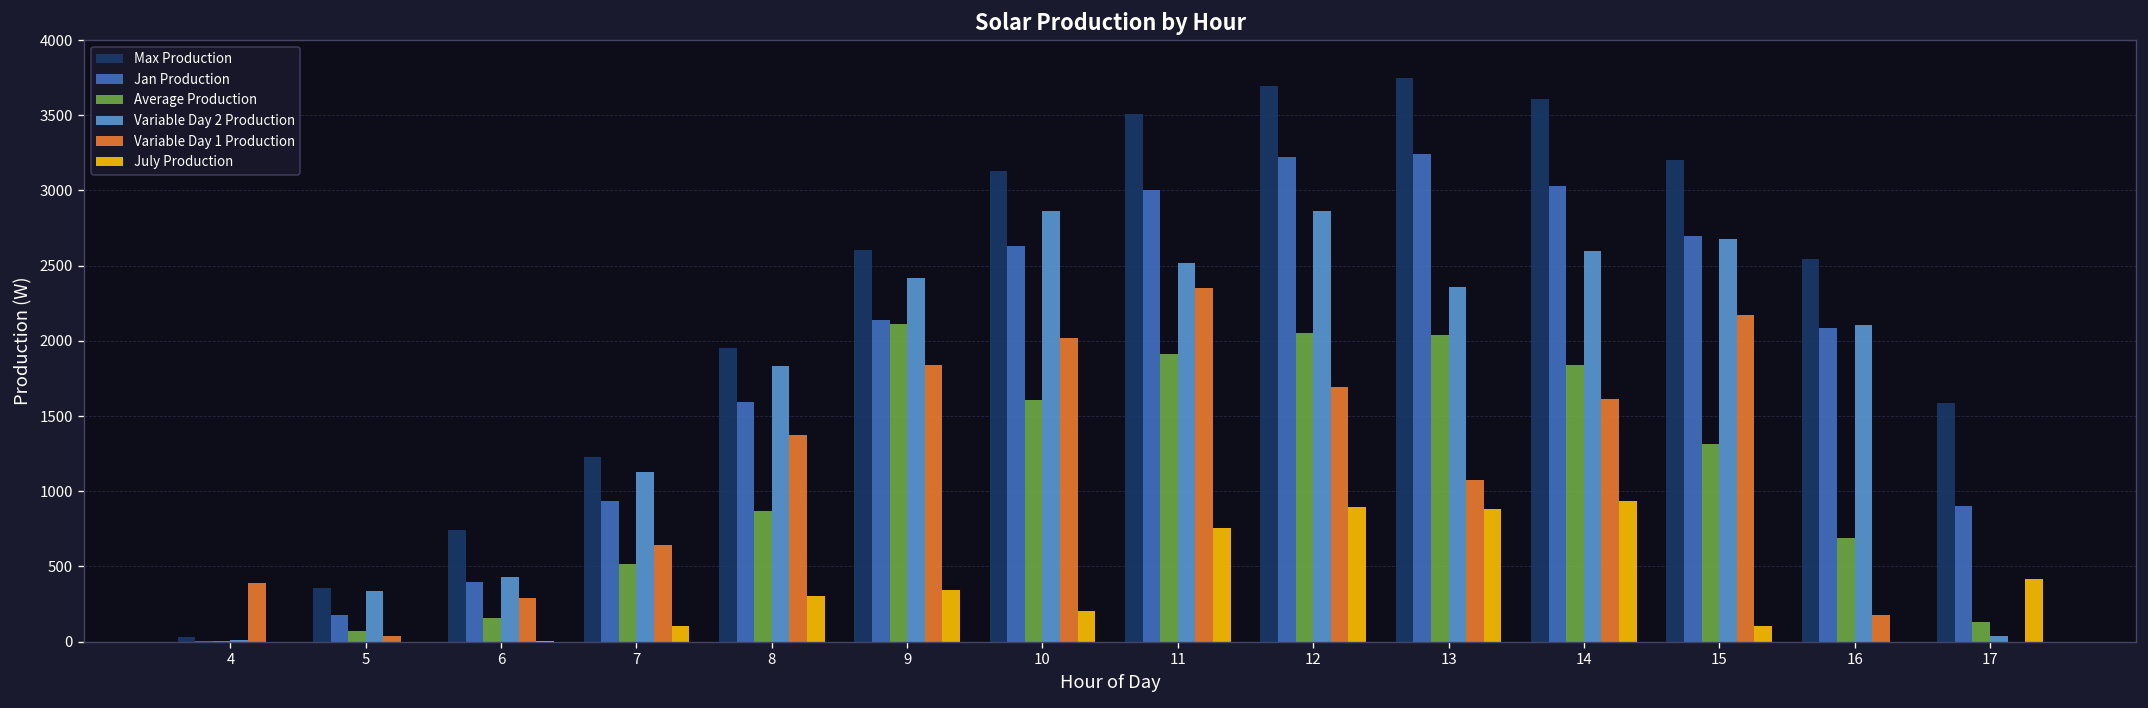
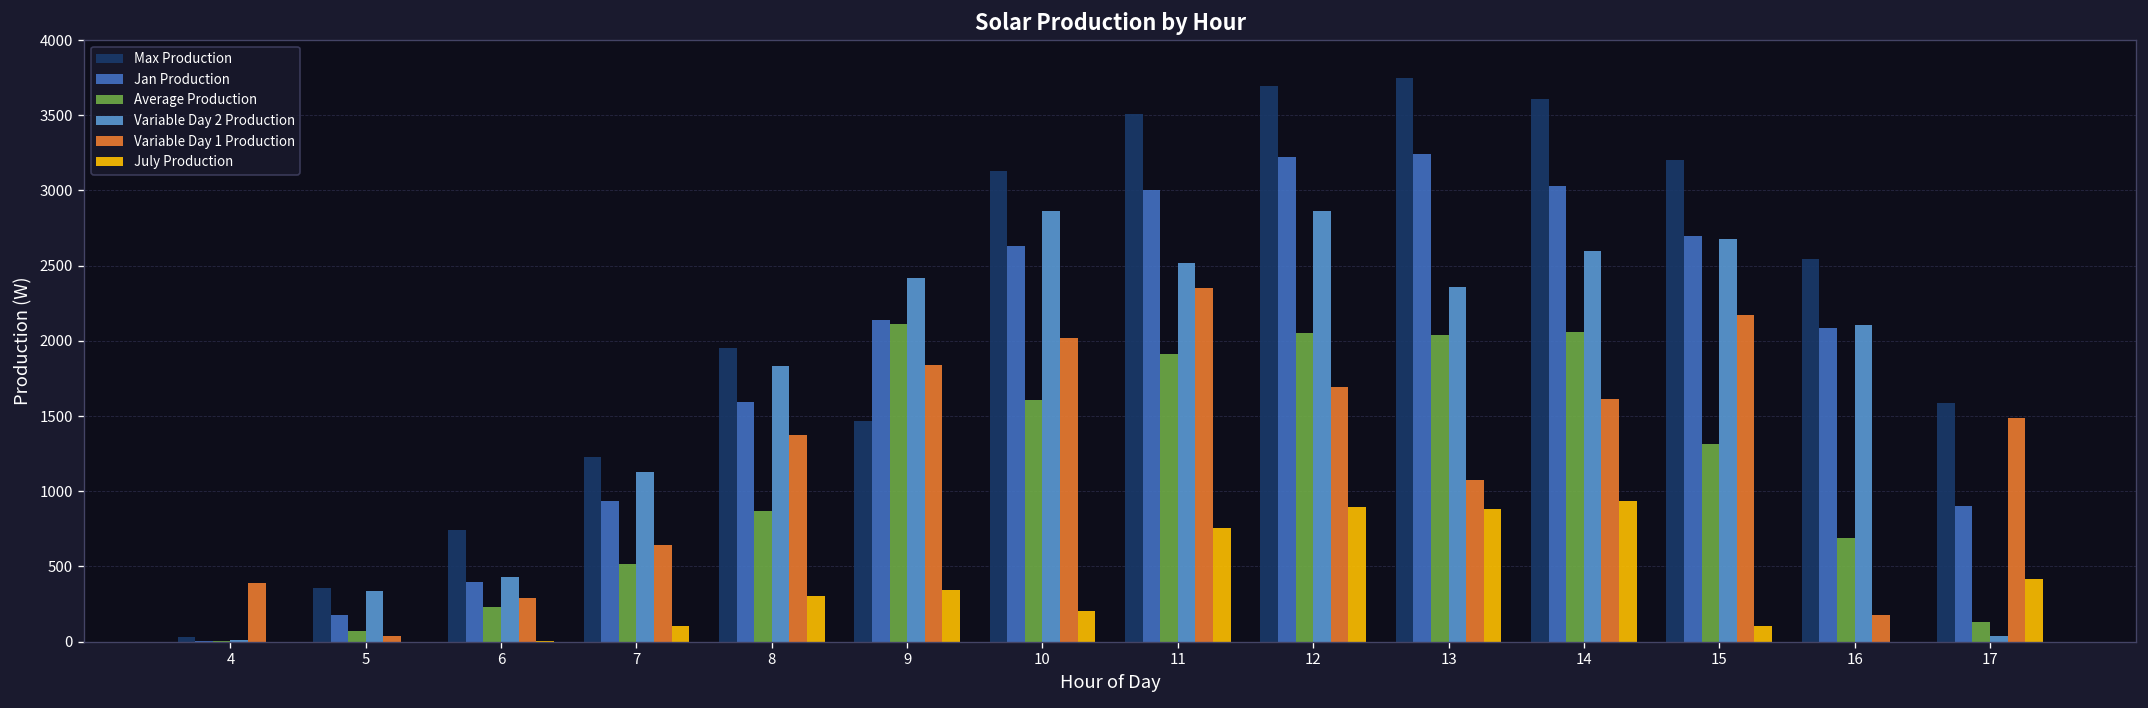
Average Production, 6: 160 -> 230
Max Production, 9: 2600 -> 1470
Average Production, 14: 1840 -> 2060
Variable Day 1 Production, 17: 0 -> 1490
